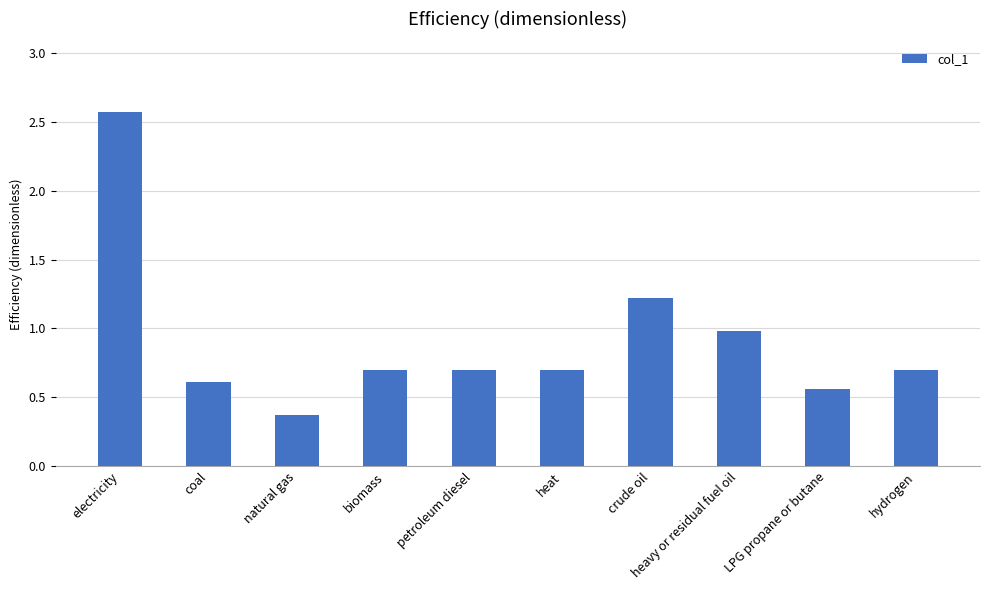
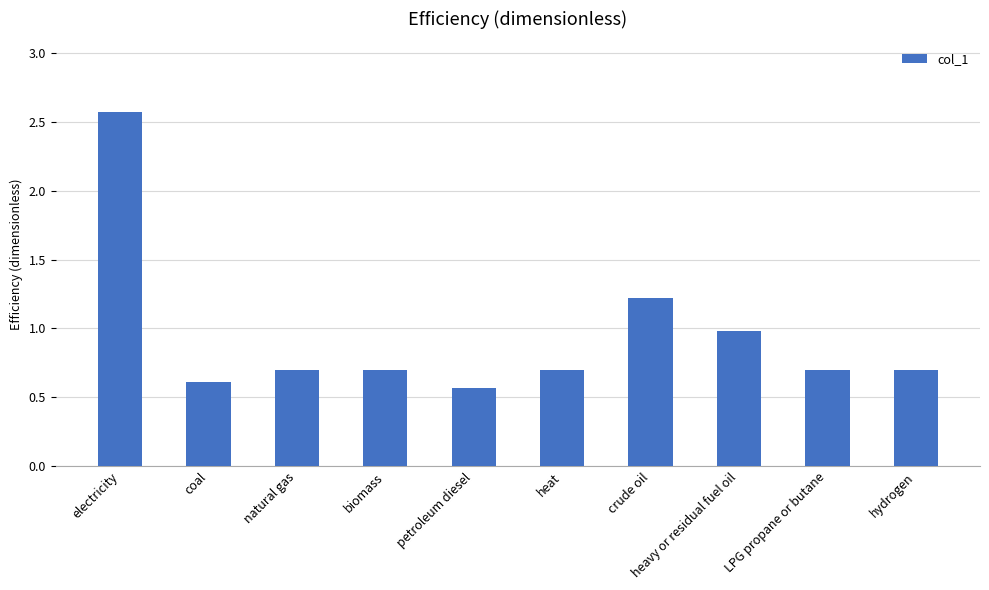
natural gas: 0.37 -> 0.70
petroleum diesel: 0.70 -> 0.57
LPG propane or butane: 0.56 -> 0.70
